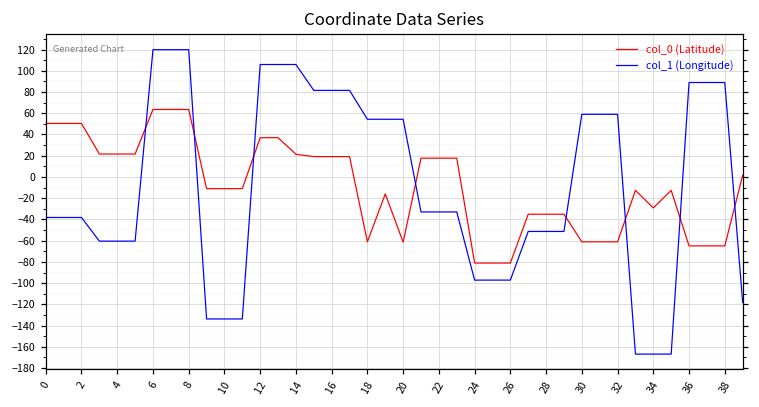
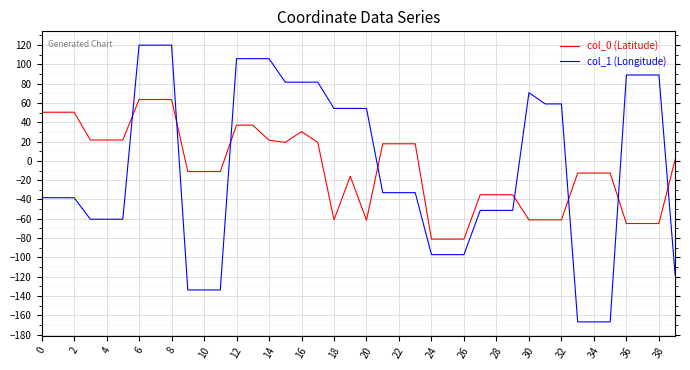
col_0 (Latitude), 16: 20 -> 30
col_1 (Longitude), 30: 60 -> 70
col_0 (Latitude), 34: -30 -> -10
